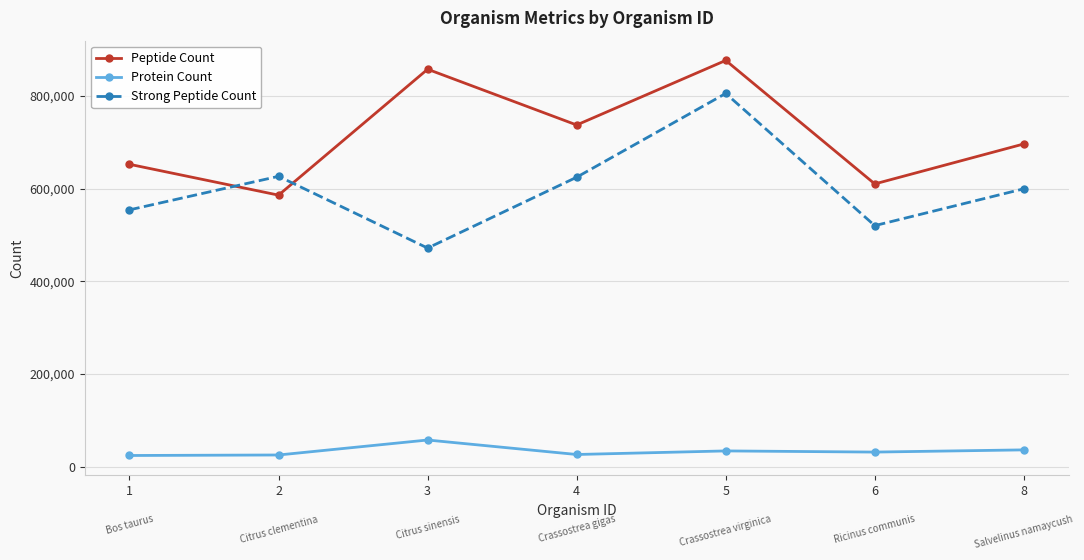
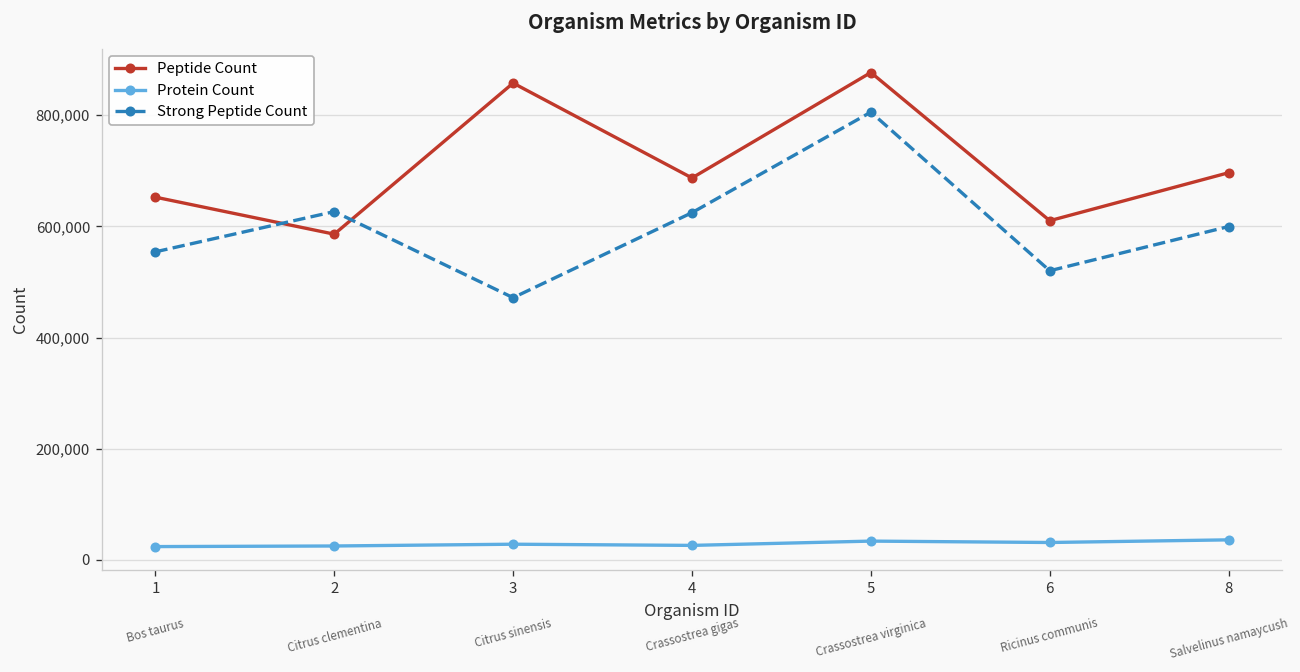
Protein Count, 3: 60,000 -> 30,000
Peptide Count, 4: 740,000 -> 690,000
